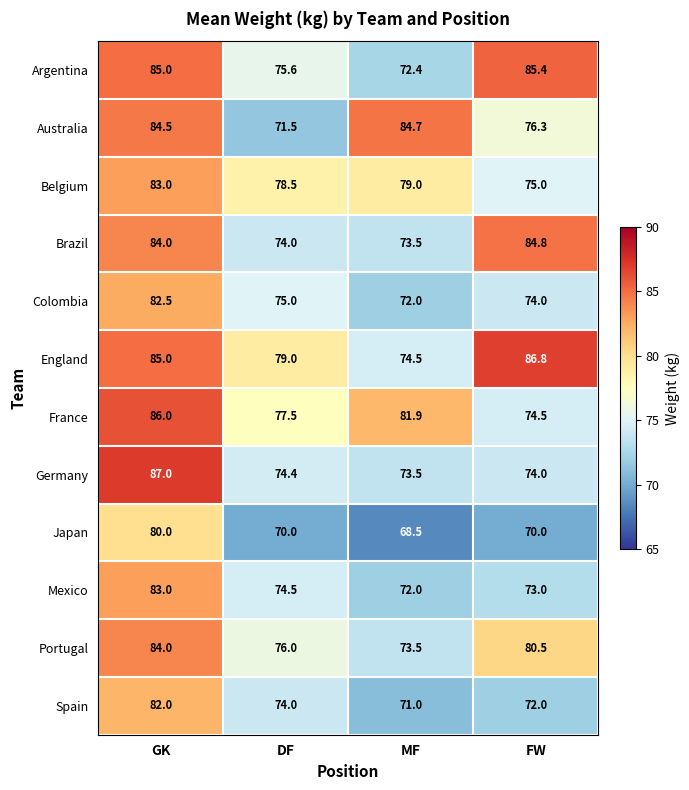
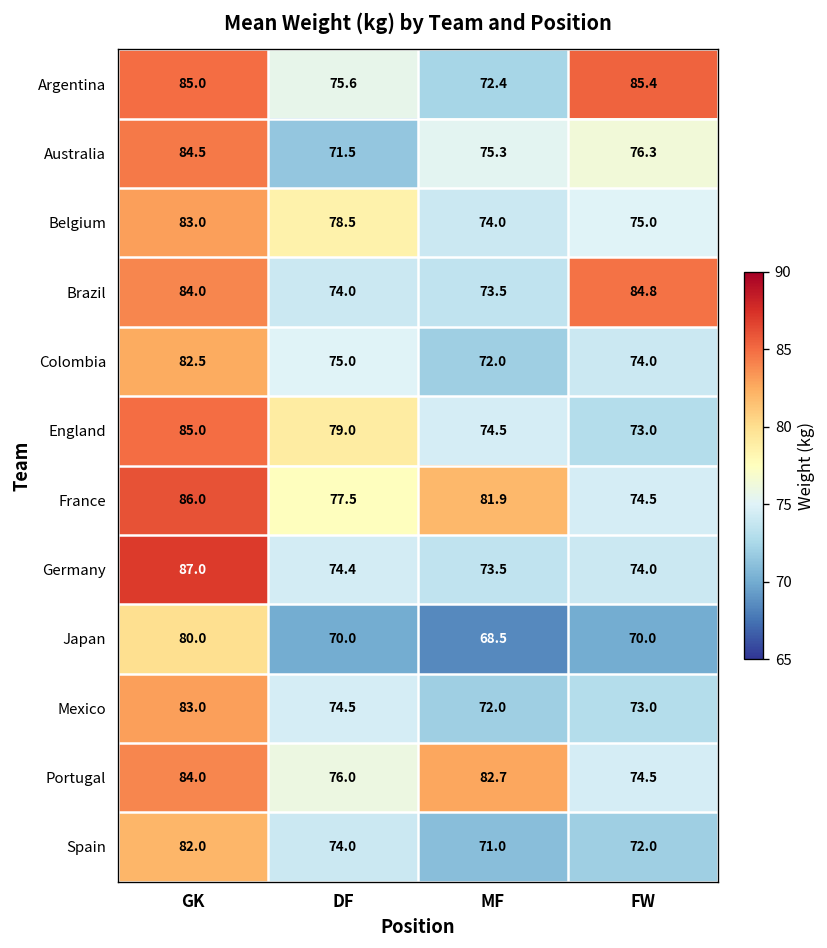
Australia, MF: 84.7 -> 75.3
Belgium, MF: 79.0 -> 74.0
England, FW: 86.8 -> 73.0
Portugal, MF: 73.5 -> 82.7
Portugal, FW: 80.5 -> 74.5
